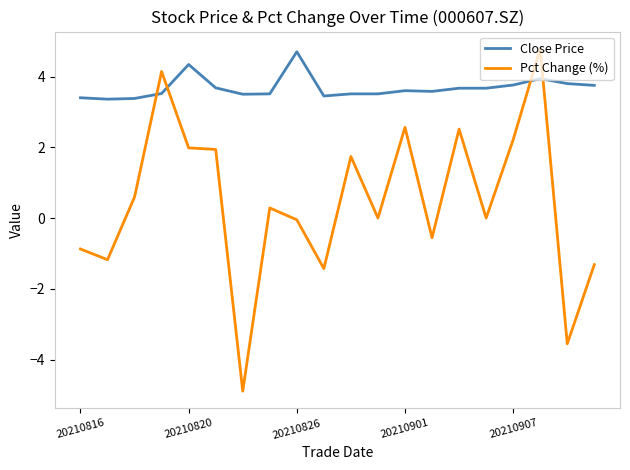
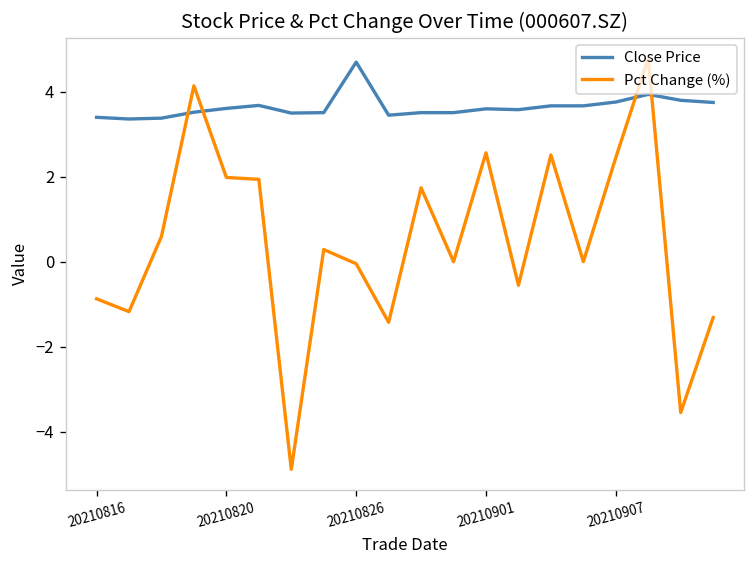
Close Price, 20210820: 4.3 -> 3.6
Pct Change (%), 20210907: 2.2 -> 2.5
